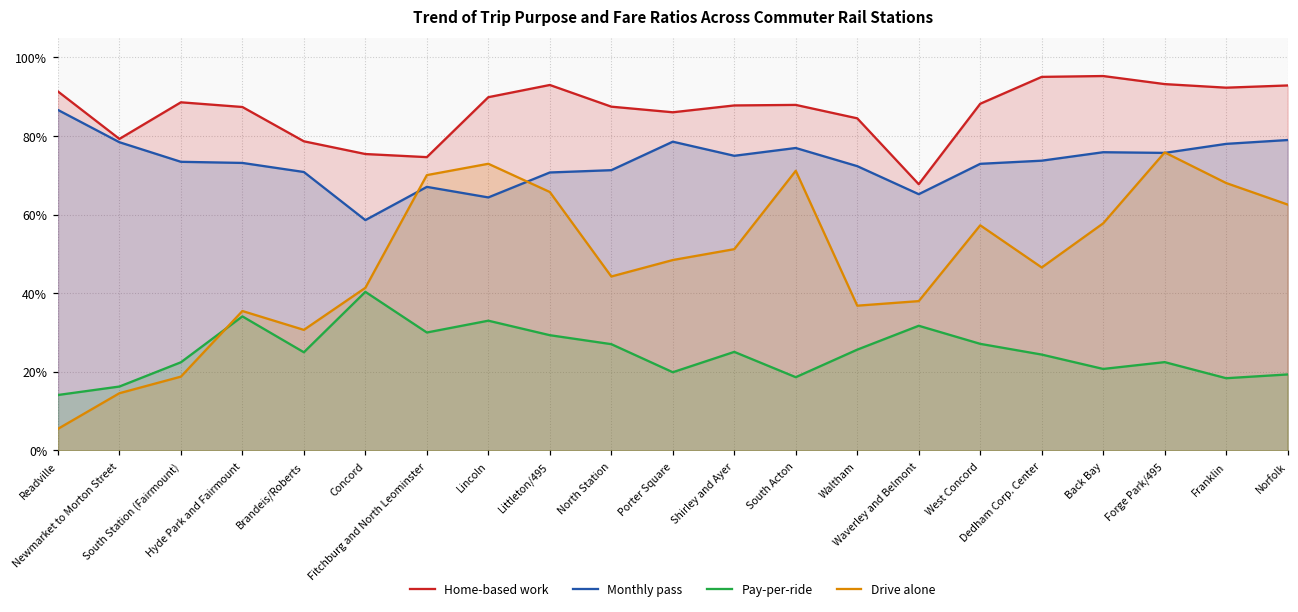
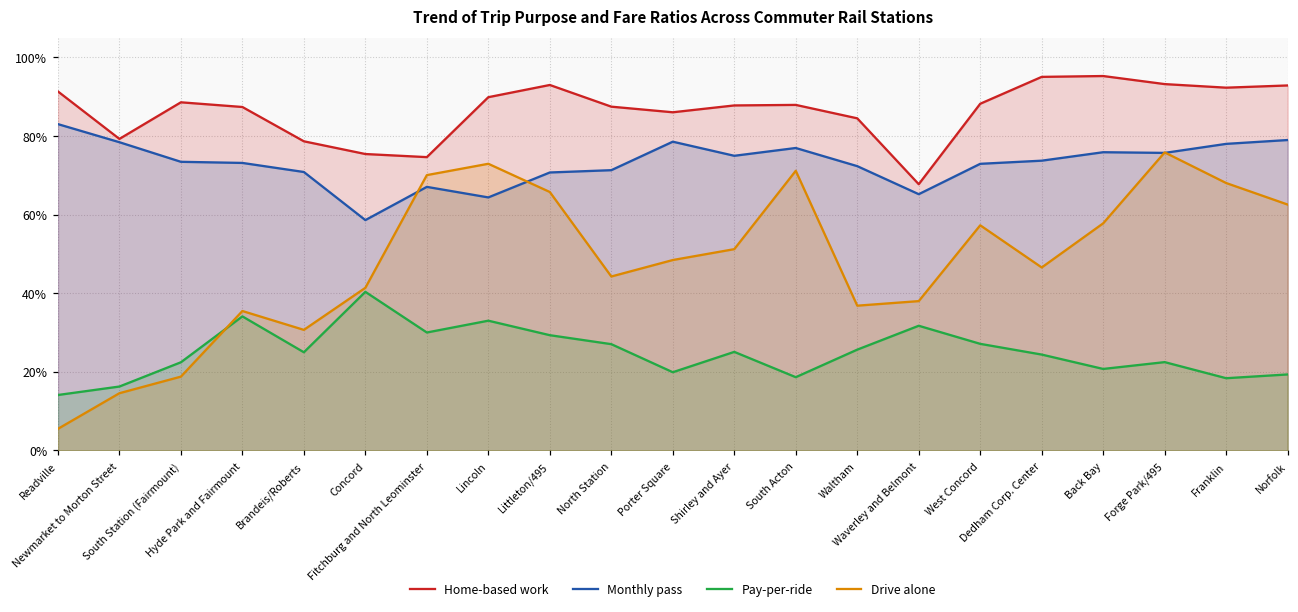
Monthly pass, Readville: 87% -> 83%
